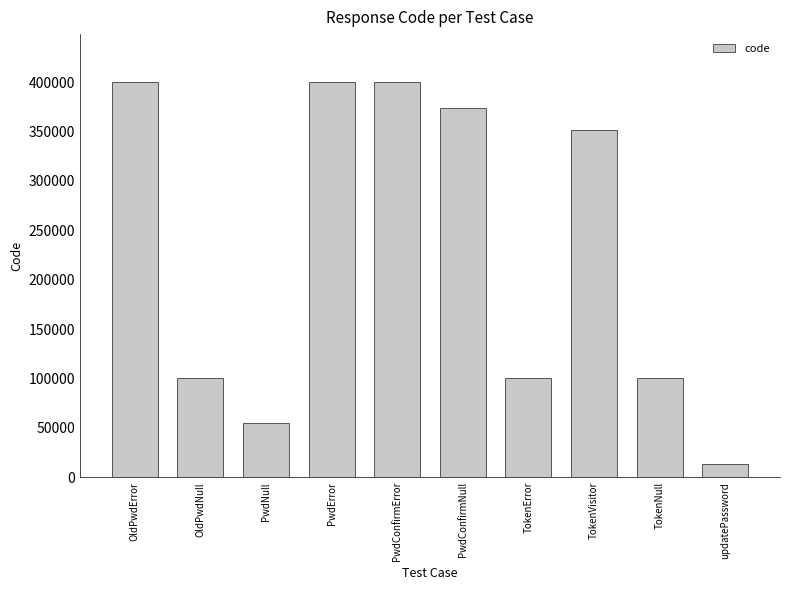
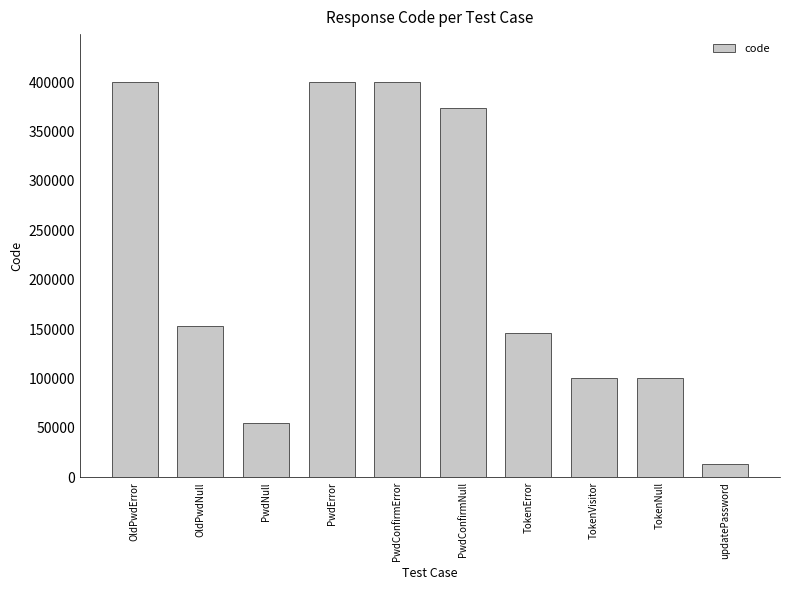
OldPwdNull: 100000 -> 150000
TokenError: 100000 -> 150000
TokenVisitor: 350000 -> 100000
